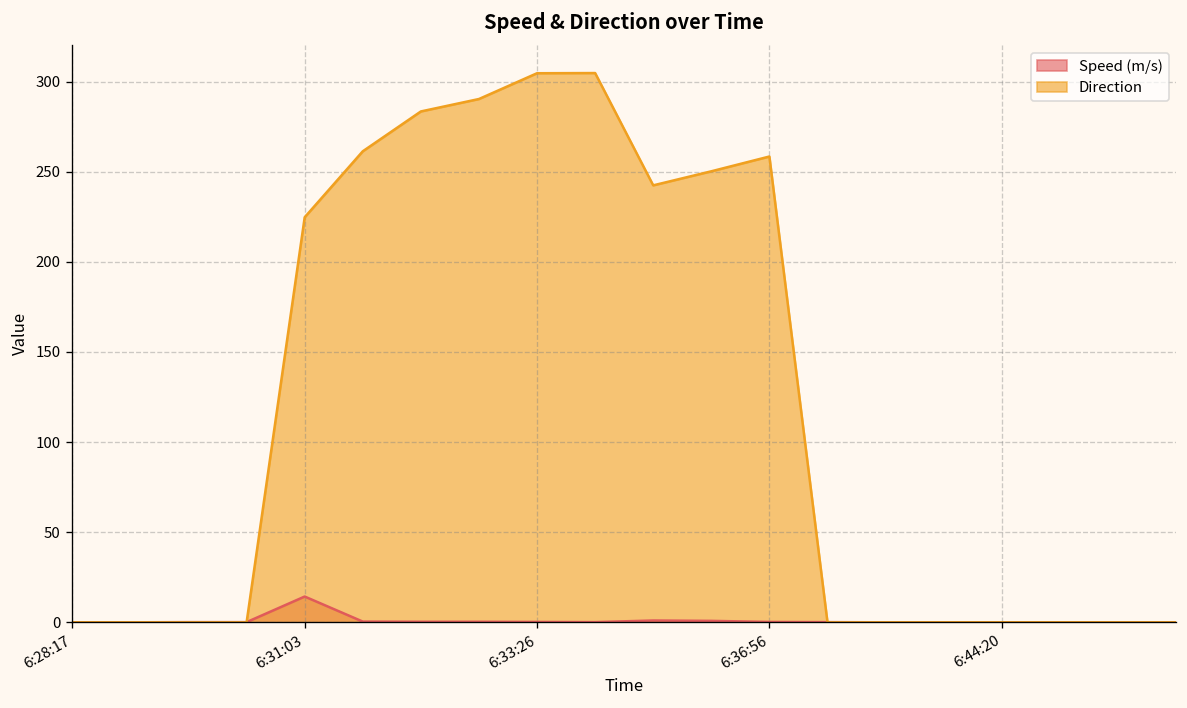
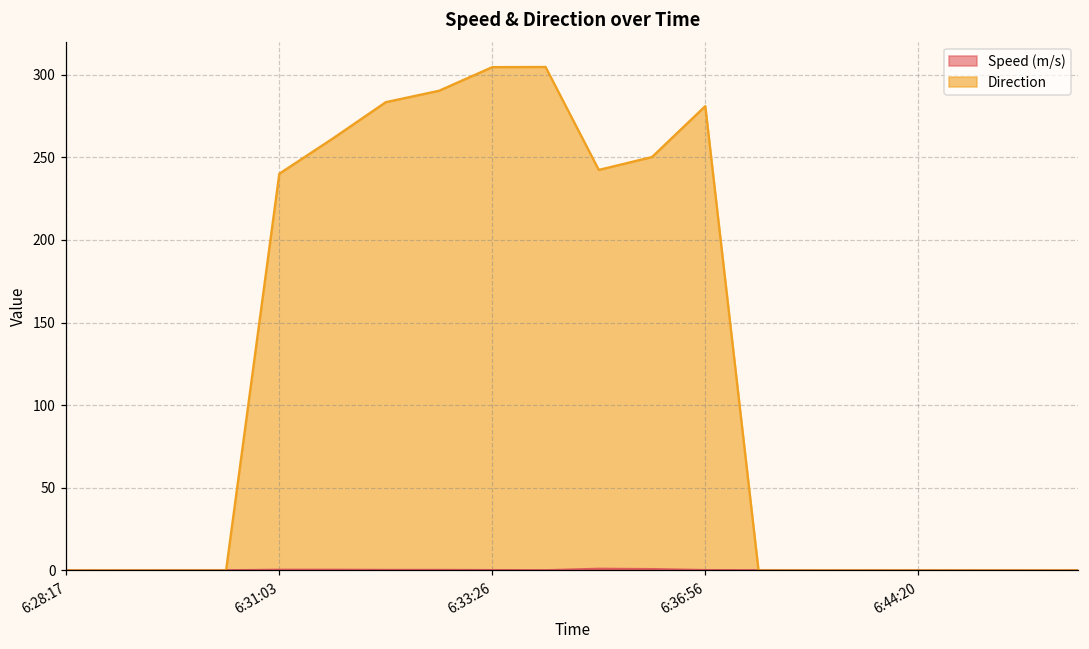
Speed (m/s), 6:31:03: 14 -> 0
Direction, 6:31:03: 225 -> 240
Direction, 6:36:56: 258 -> 281
